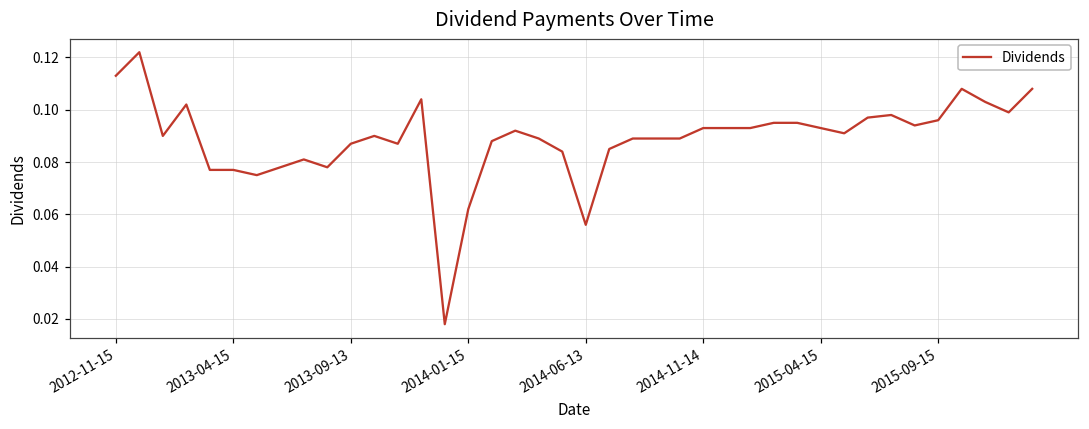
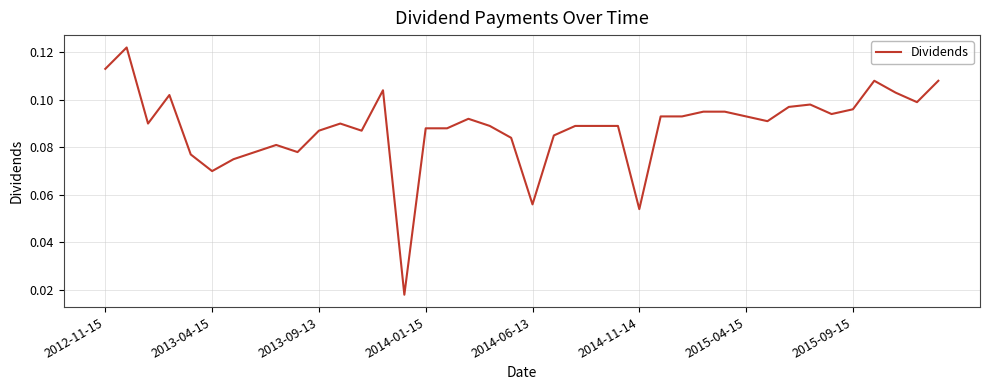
2013-04-15: 0.077 -> 0.070
2014-01-15: 0.062 -> 0.088
2014-11-14: 0.093 -> 0.054
